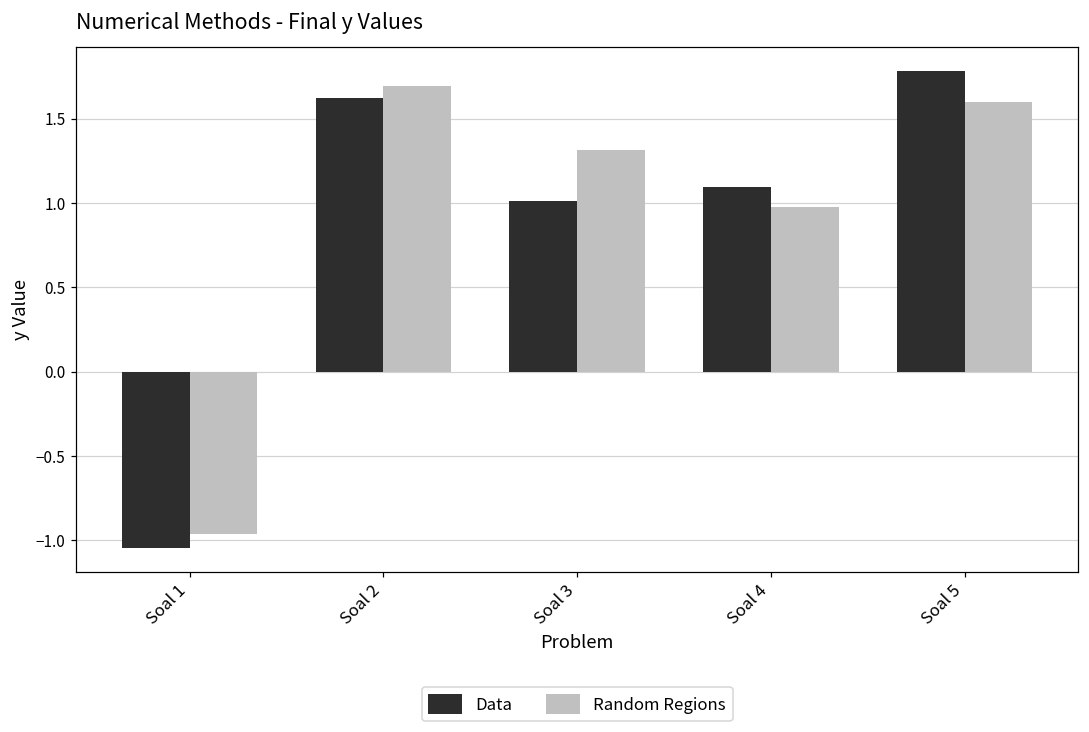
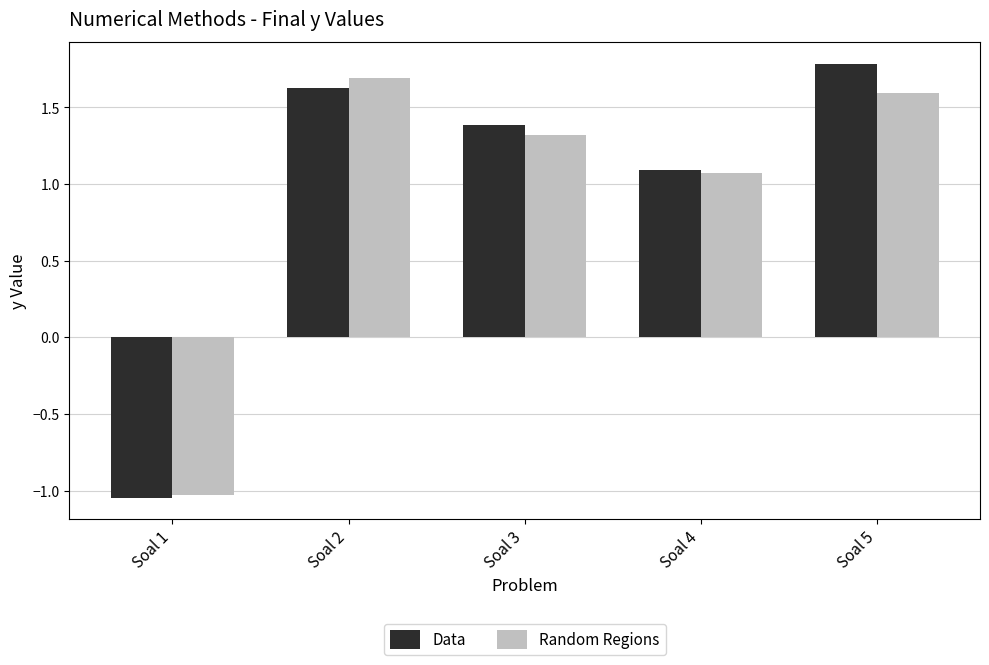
Random Regions, Soal 1: -0.96 -> -1.03
Data, Soal 3: 1.01 -> 1.39
Random Regions, Soal 4: 0.98 -> 1.08
